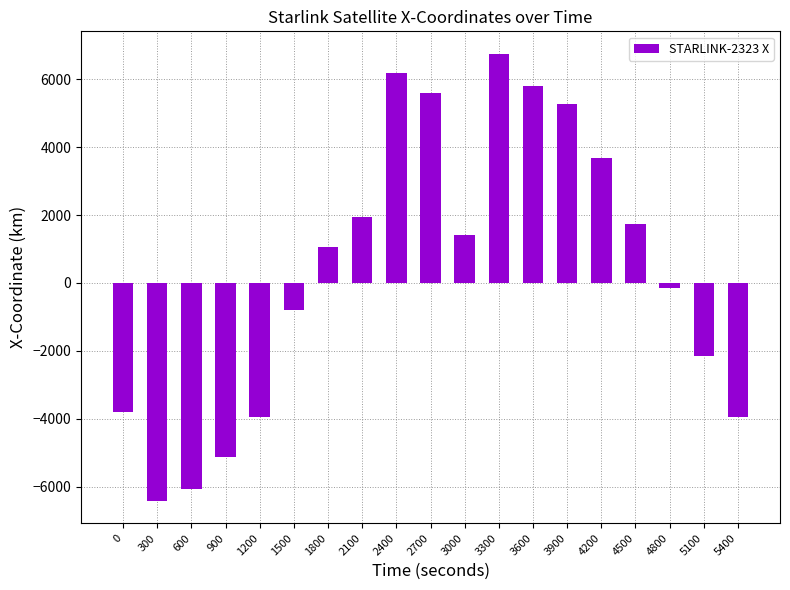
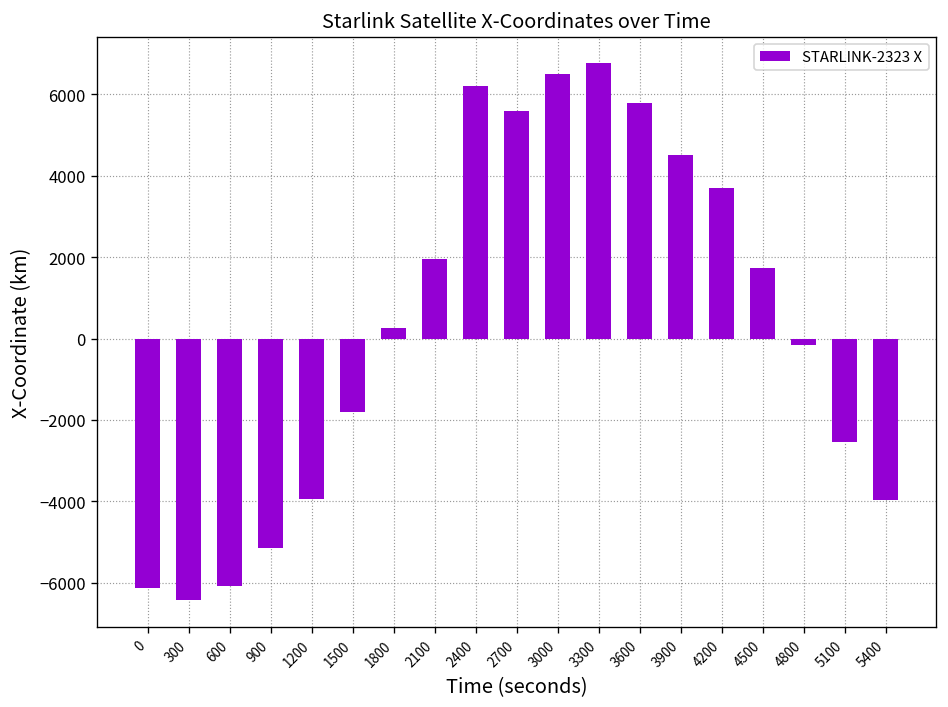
0: -3800 -> -6100
1500: -800 -> -1800
1800: 1100 -> 300
3000: 1400 -> 6500
3900: 5300 -> 4500
5100: -2100 -> -2500
